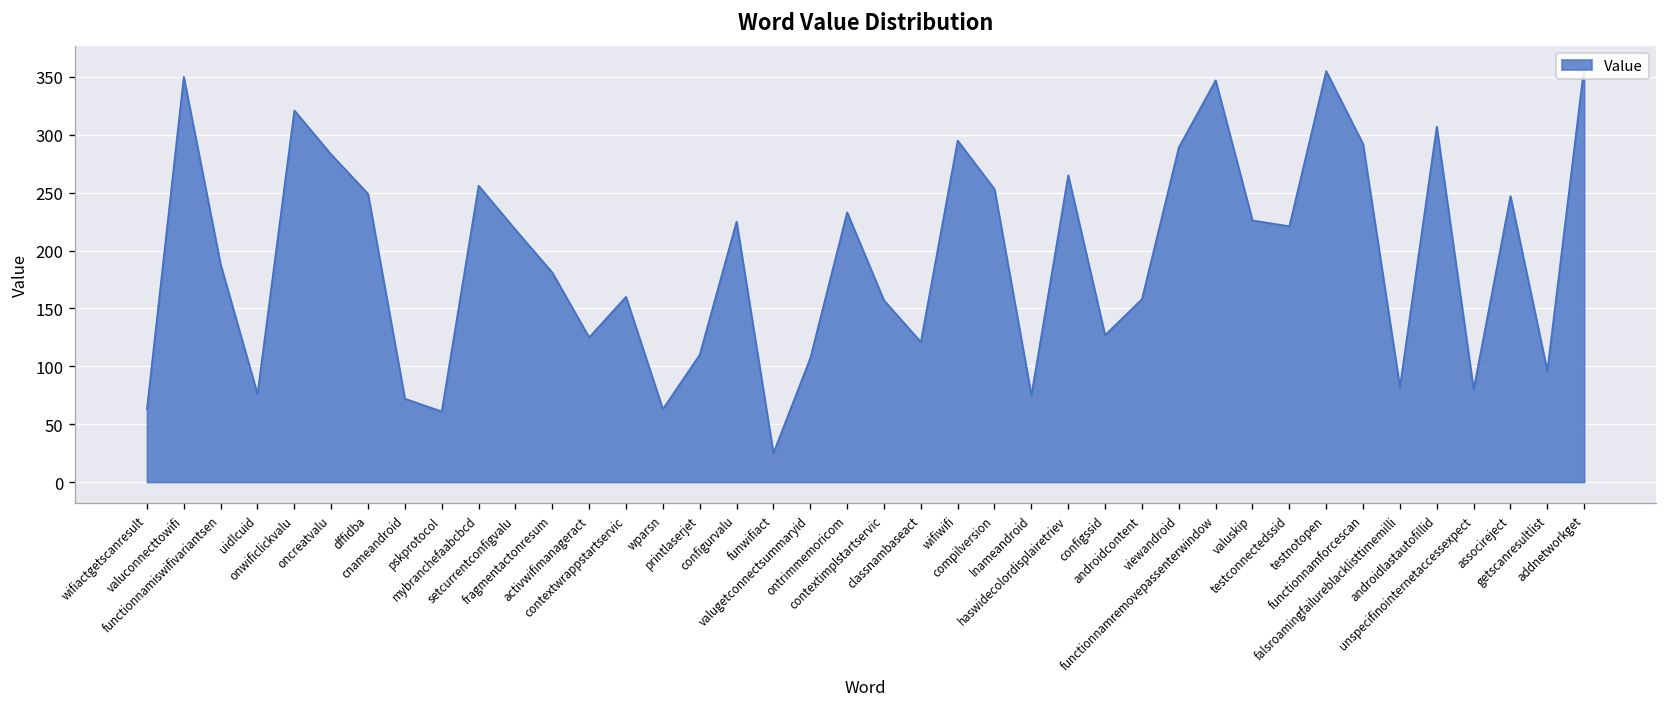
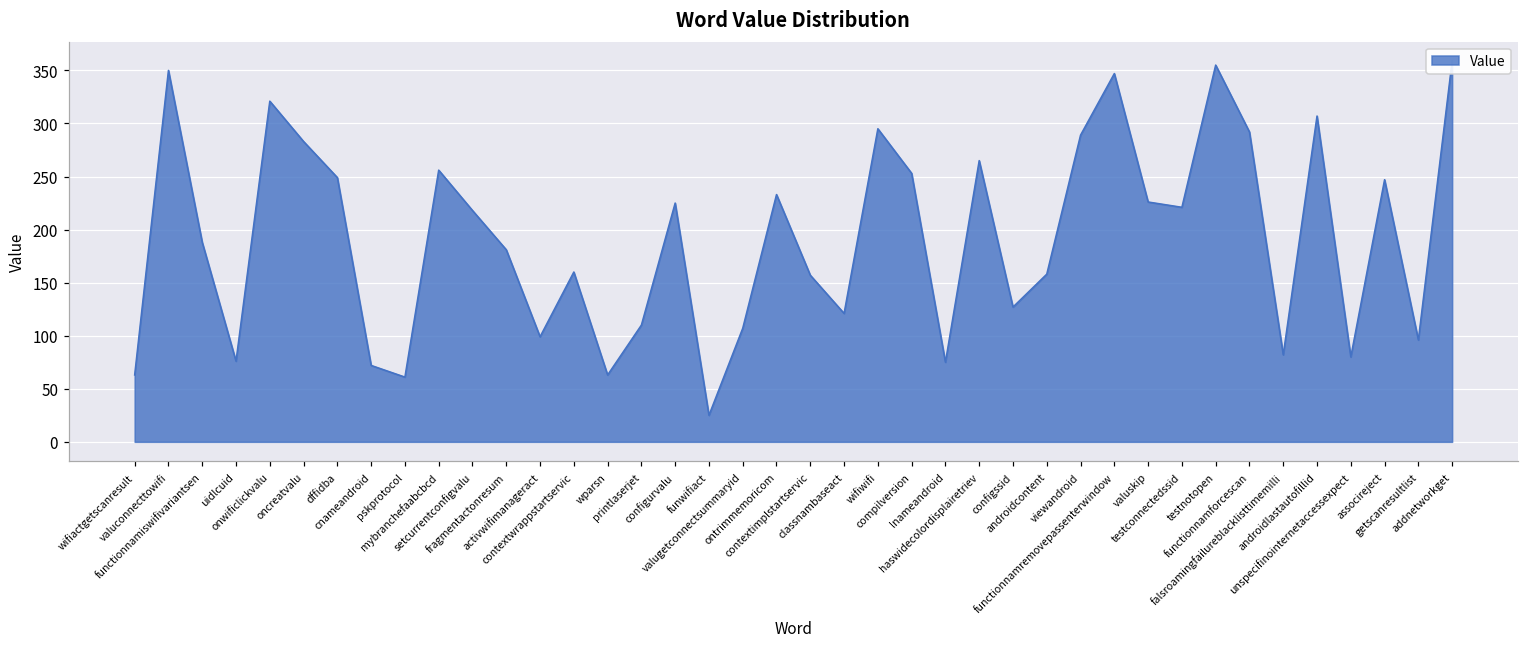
activwifimanageract: 130 -> 100
